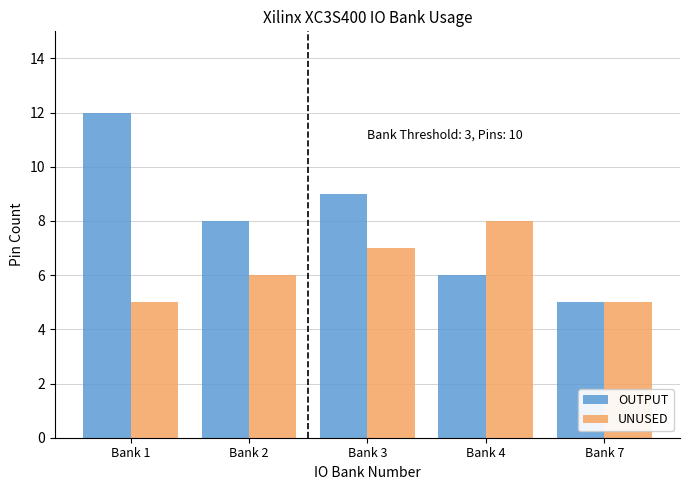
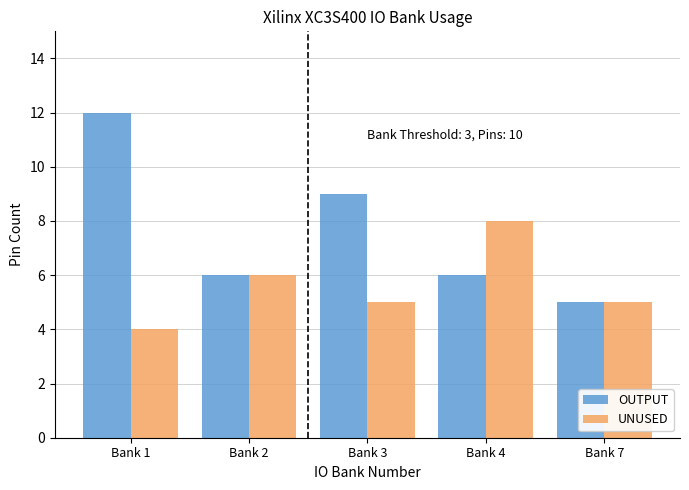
UNUSED, Bank 1: 5 -> 4
OUTPUT, Bank 2: 8 -> 6
UNUSED, Bank 3: 7 -> 5
